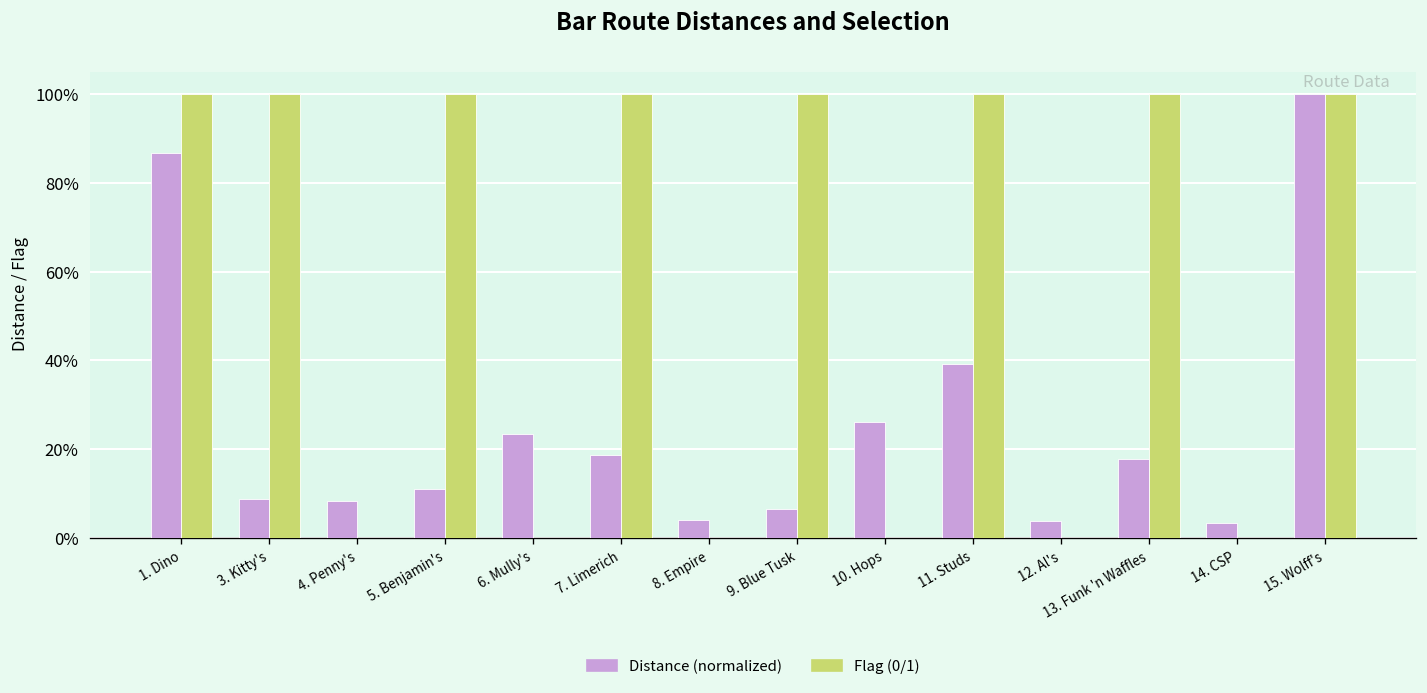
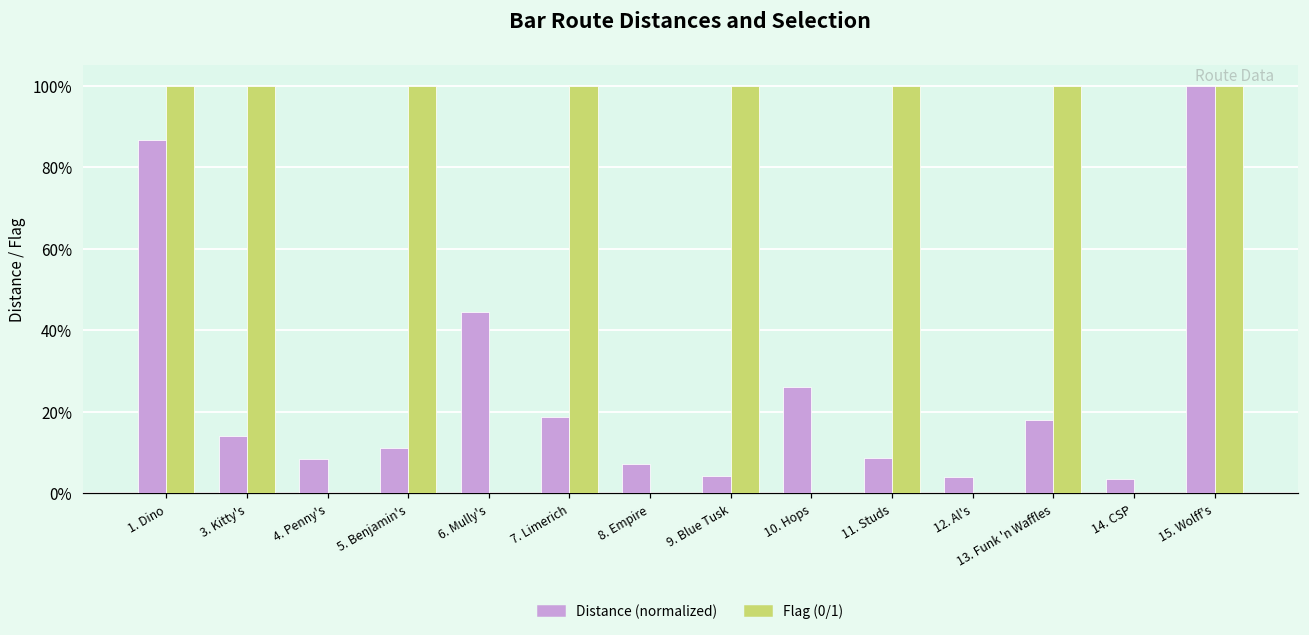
Distance (normalized), 3. Kitty's: 9% -> 14%
Distance (normalized), 6. Mully's: 23% -> 44%
Distance (normalized), 8. Empire: 4% -> 7%
Distance (normalized), 9. Blue Tusk: 7% -> 4%
Distance (normalized), 11. Studs: 39% -> 9%
